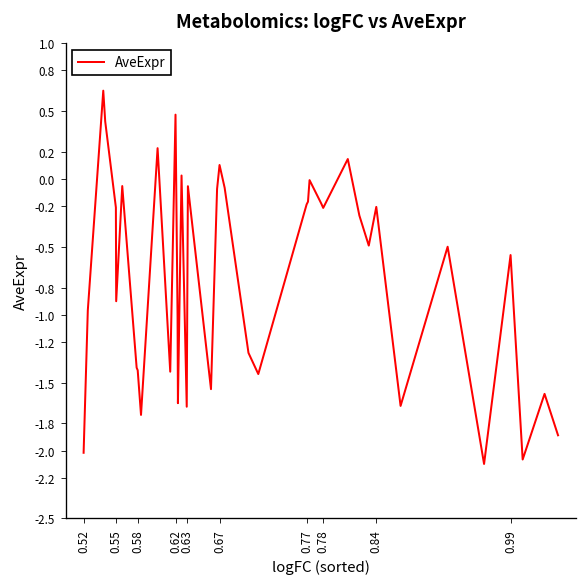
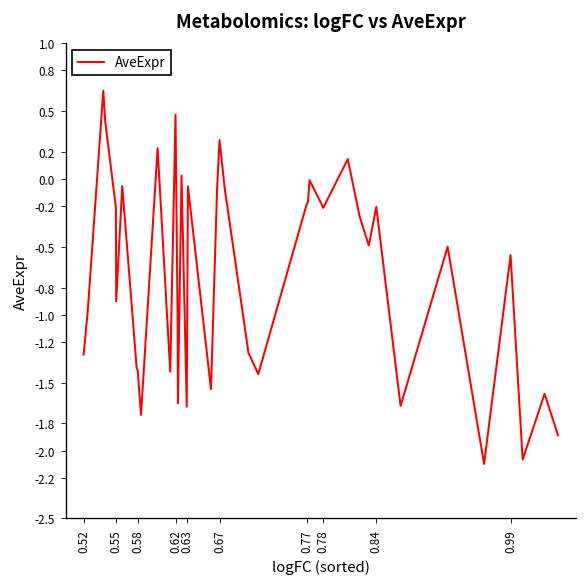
0.52: -2.02 -> -1.29
0.67: 0.10 -> 0.29
